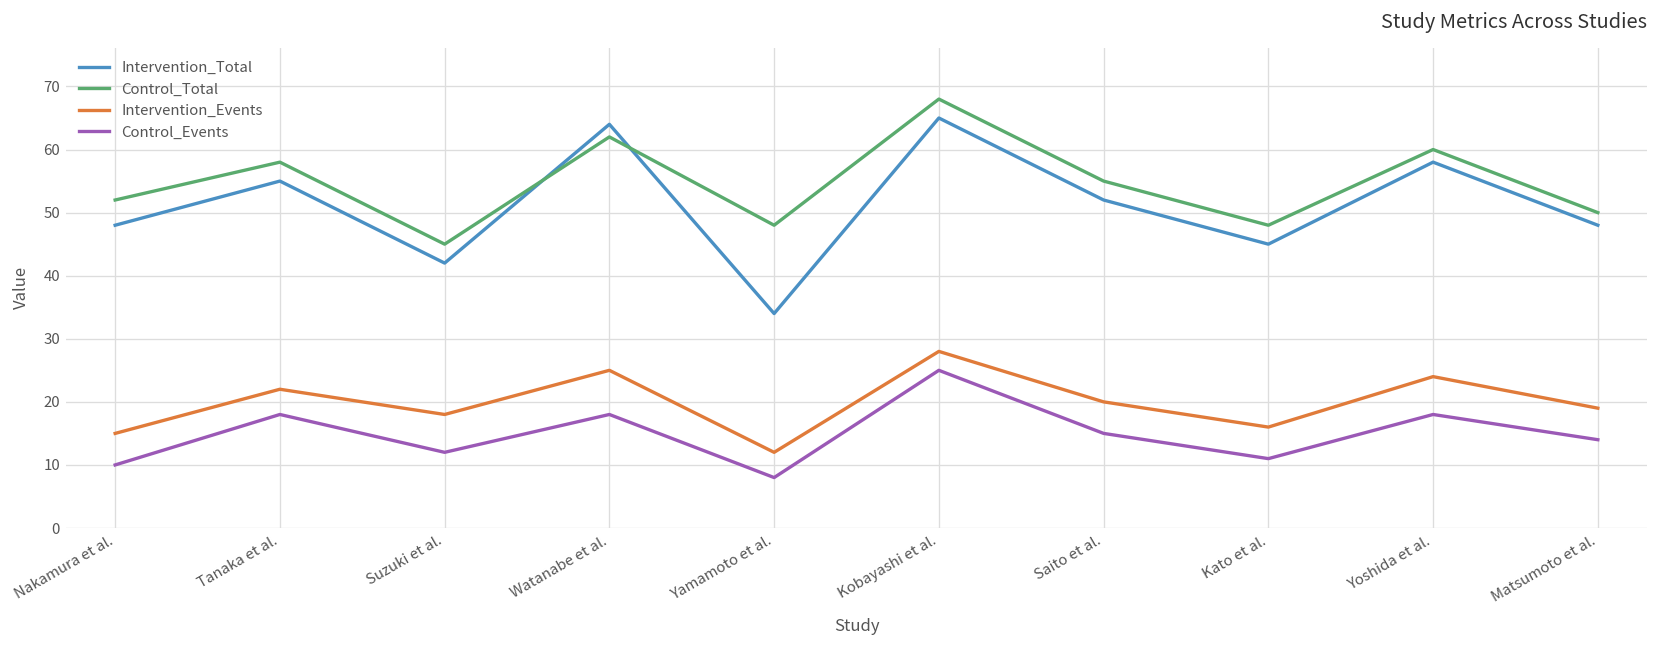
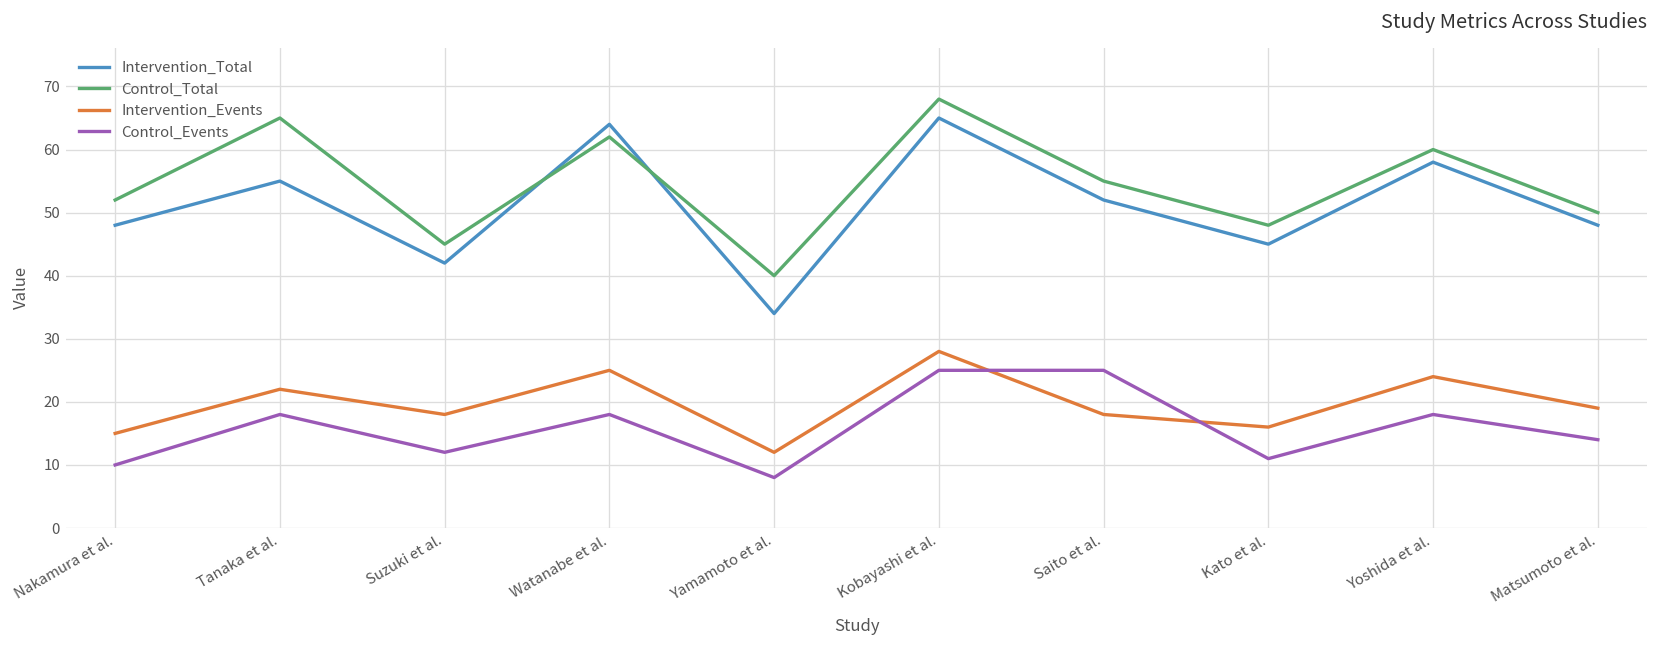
Control_Total, Tanaka et al.: 58 -> 65
Control_Total, Yamamoto et al.: 48 -> 40
Intervention_Events, Saito et al.: 20 -> 18
Control_Events, Saito et al.: 15 -> 25
